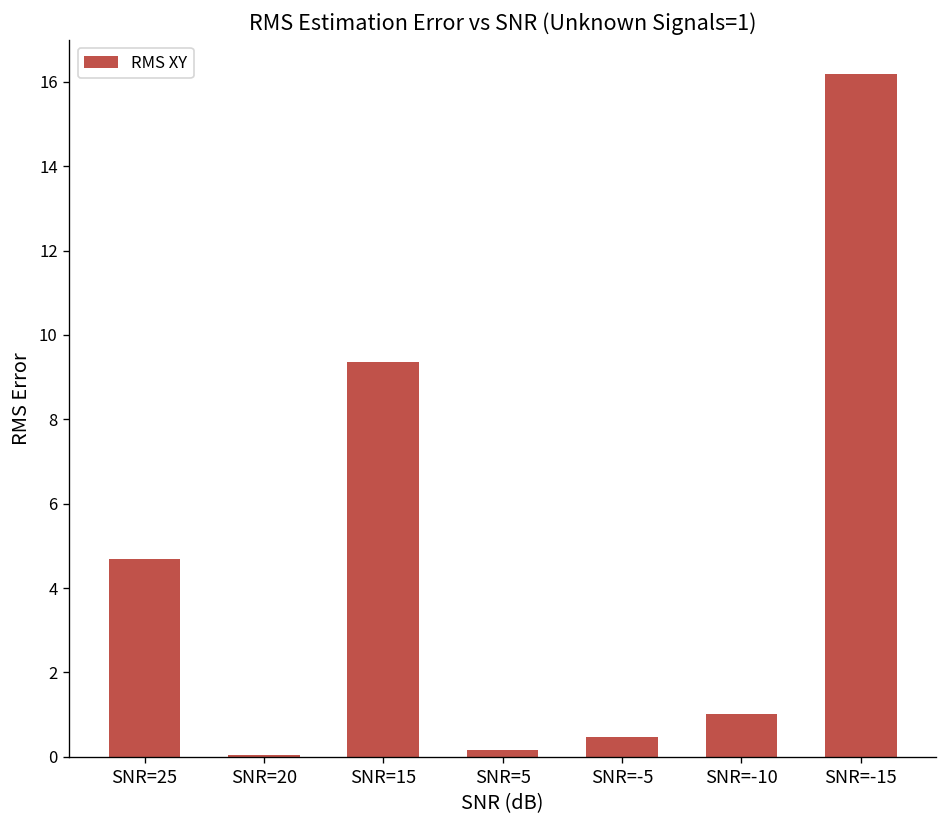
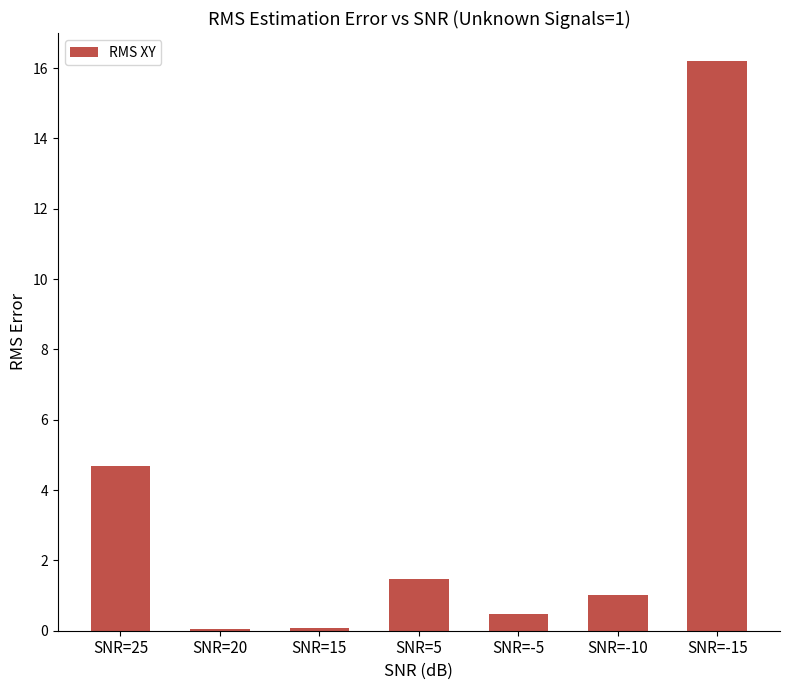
SNR=15: 9.4 -> 0.1
SNR=5: 0.2 -> 1.5
